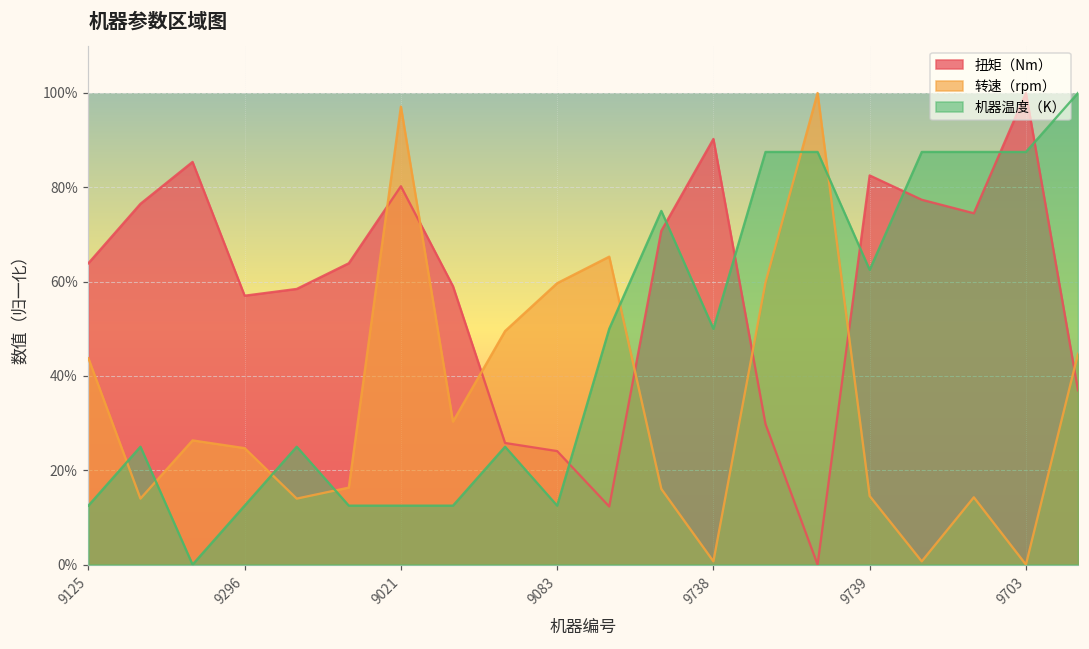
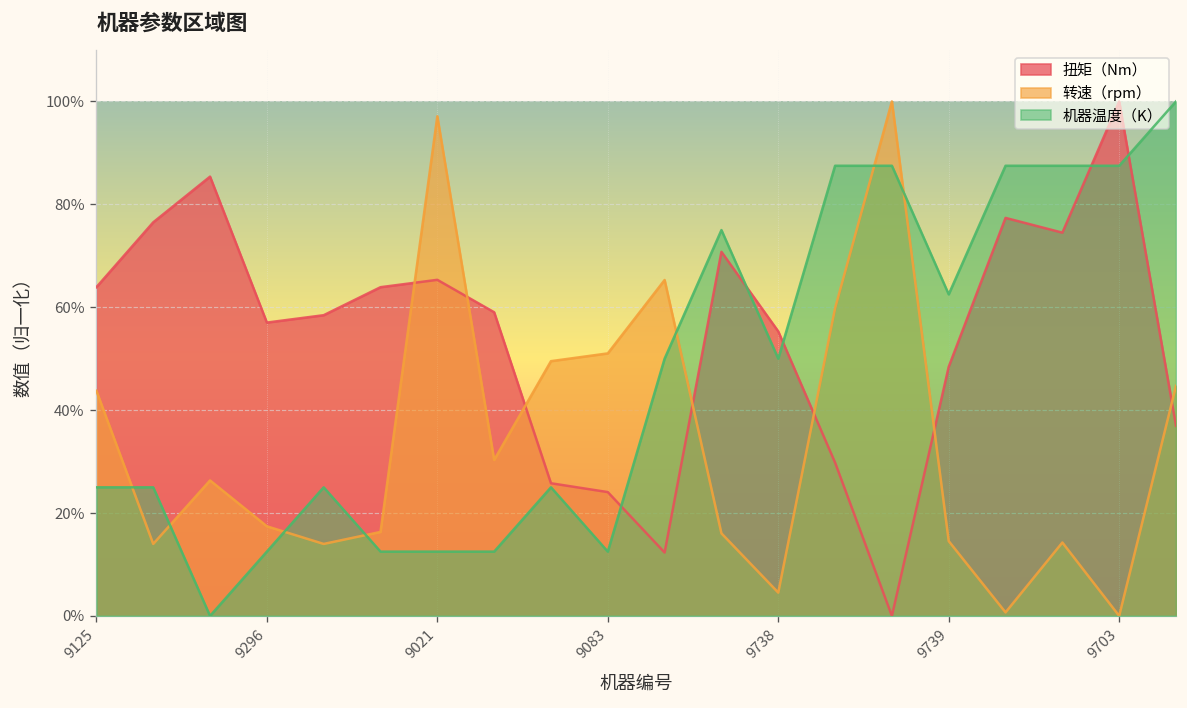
机器温度（K）, 9125: 12% -> 25%
转速（rpm）, 9296: 25% -> 17%
扭矩（Nm）, 9021: 80% -> 65%
转速（rpm）, 9083: 60% -> 51%
扭矩（Nm）, 9738: 90% -> 55%
转速（rpm）, 9738: 1% -> 5%
扭矩（Nm）, 9739: 83% -> 48%
